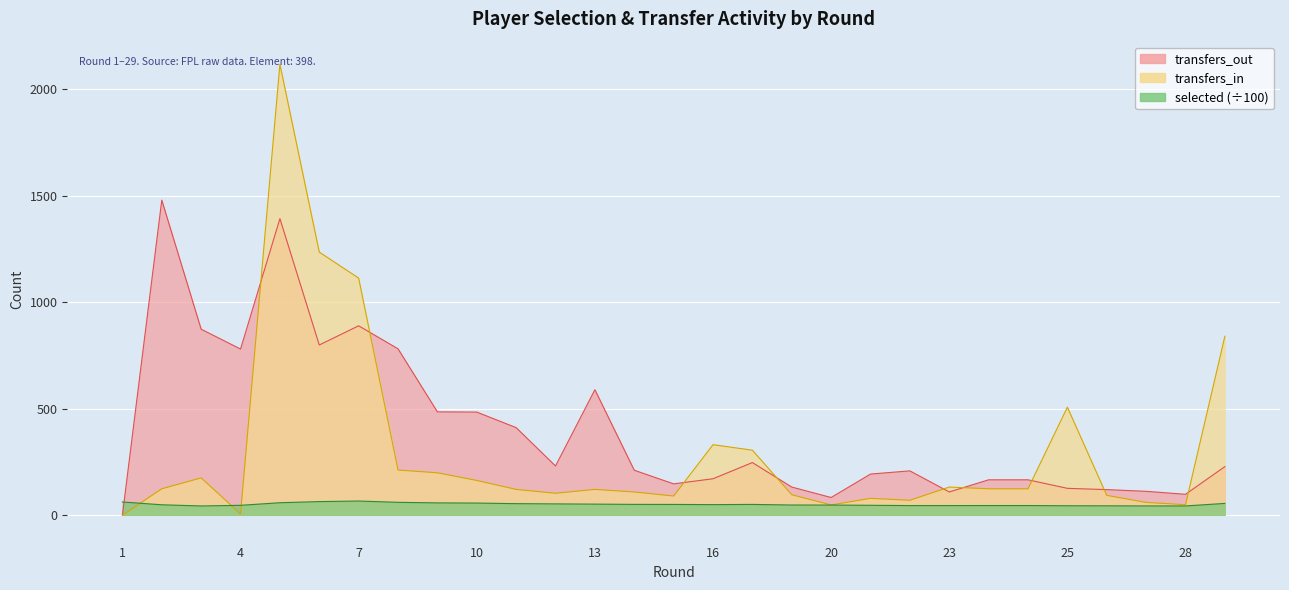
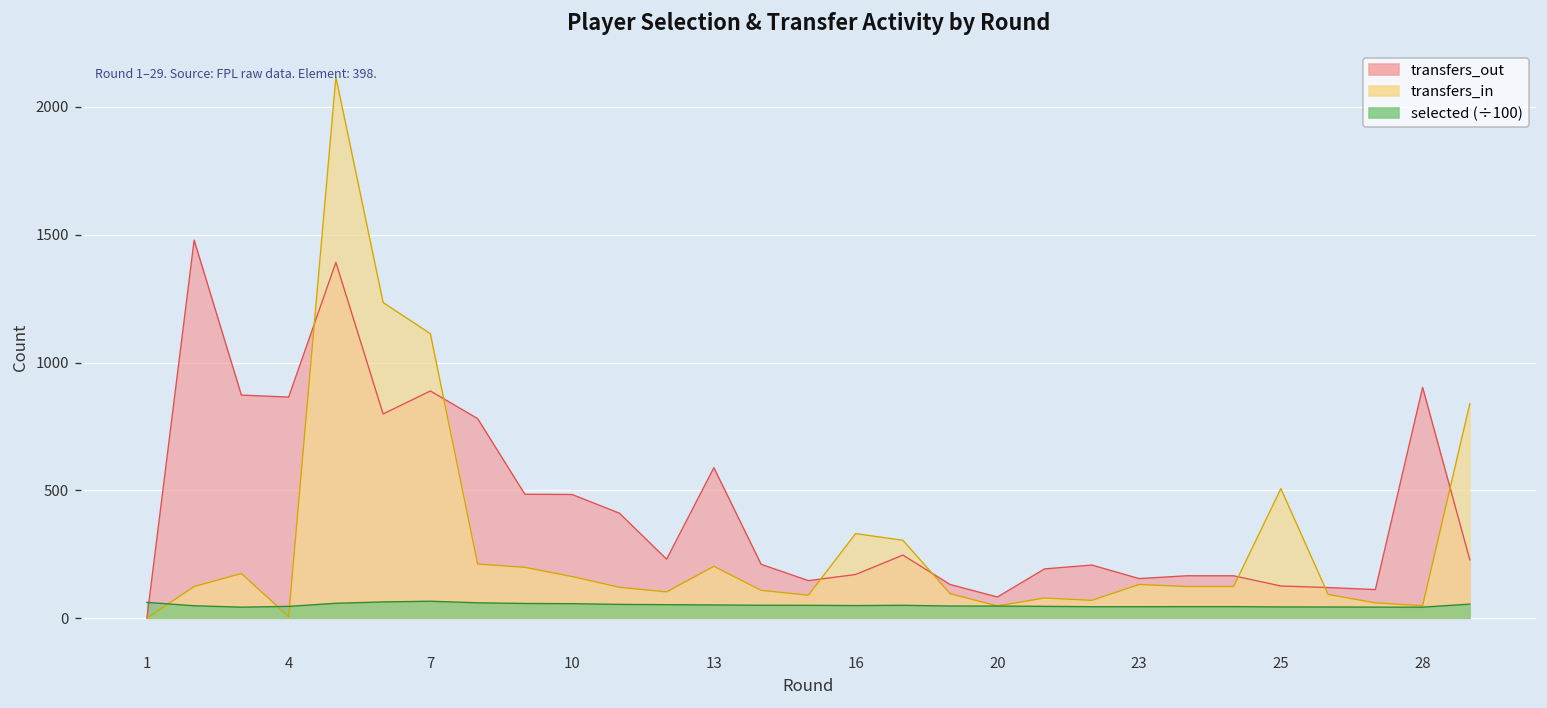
transfers_out, 4: 780 -> 870
transfers_in, 13: 120 -> 200
transfers_out, 23: 110 -> 160
transfers_out, 28: 100 -> 900
